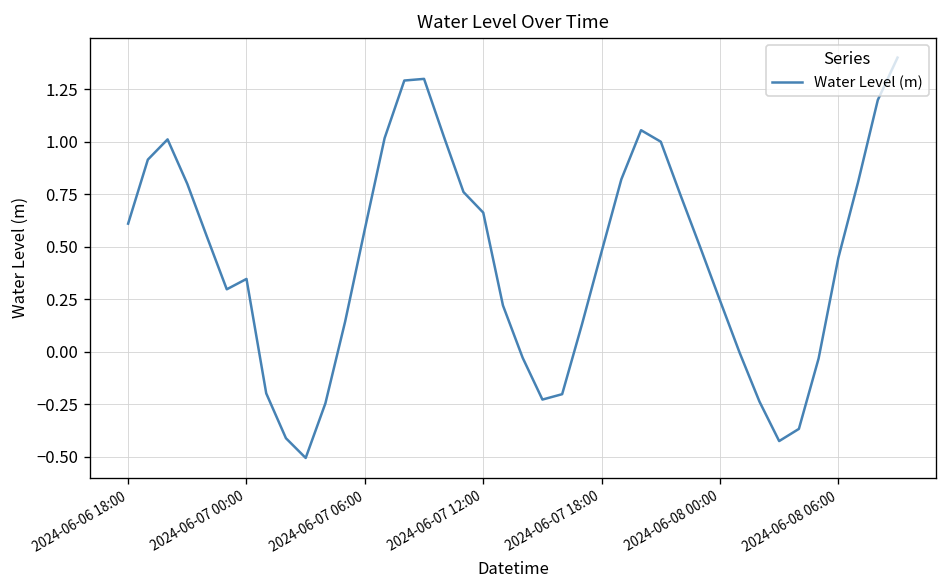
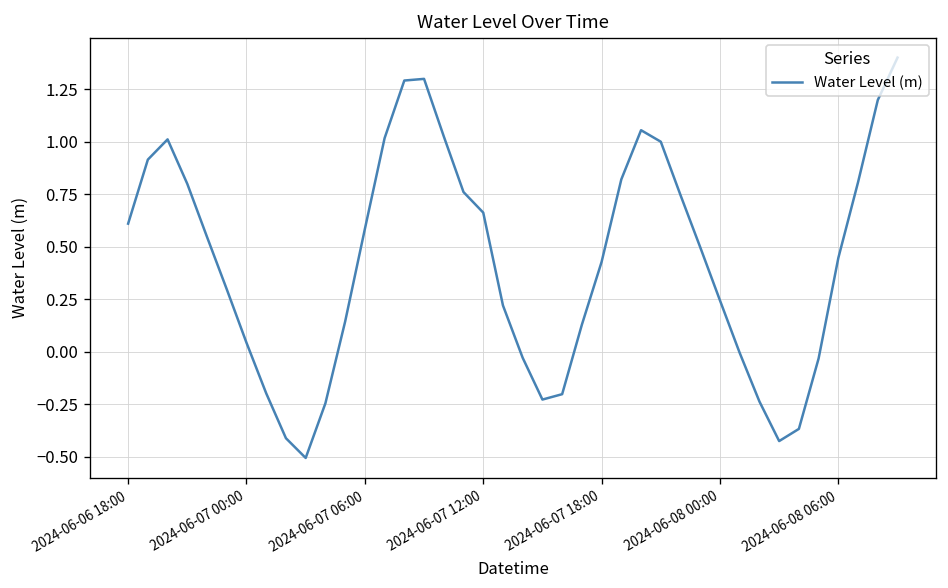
2024-06-07 00:00: 0.35 -> 0.04
2024-06-07 18:00: 0.48 -> 0.43
